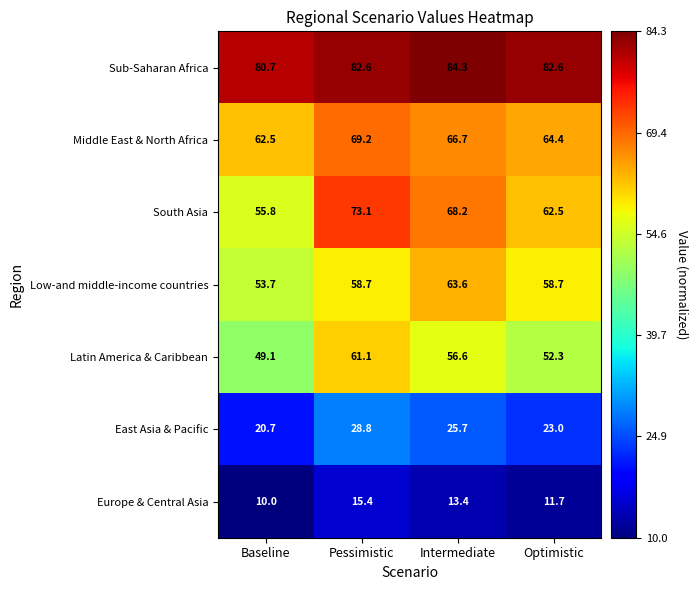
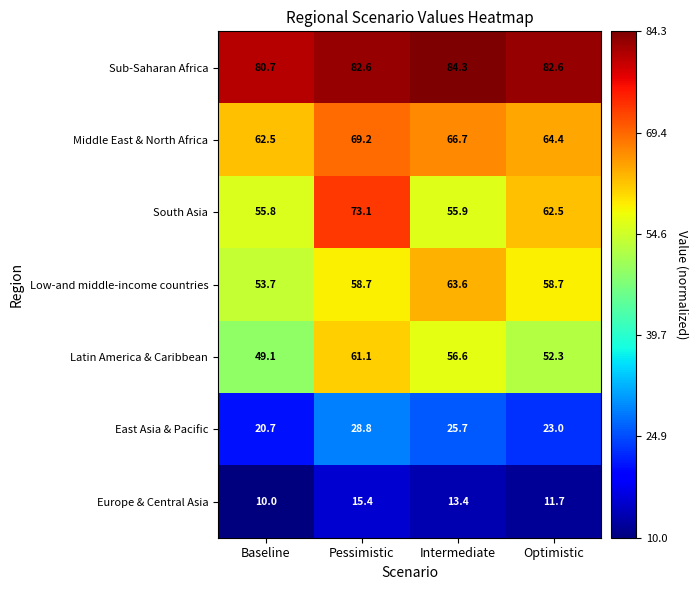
South Asia, Intermediate: 68.2 -> 55.9
